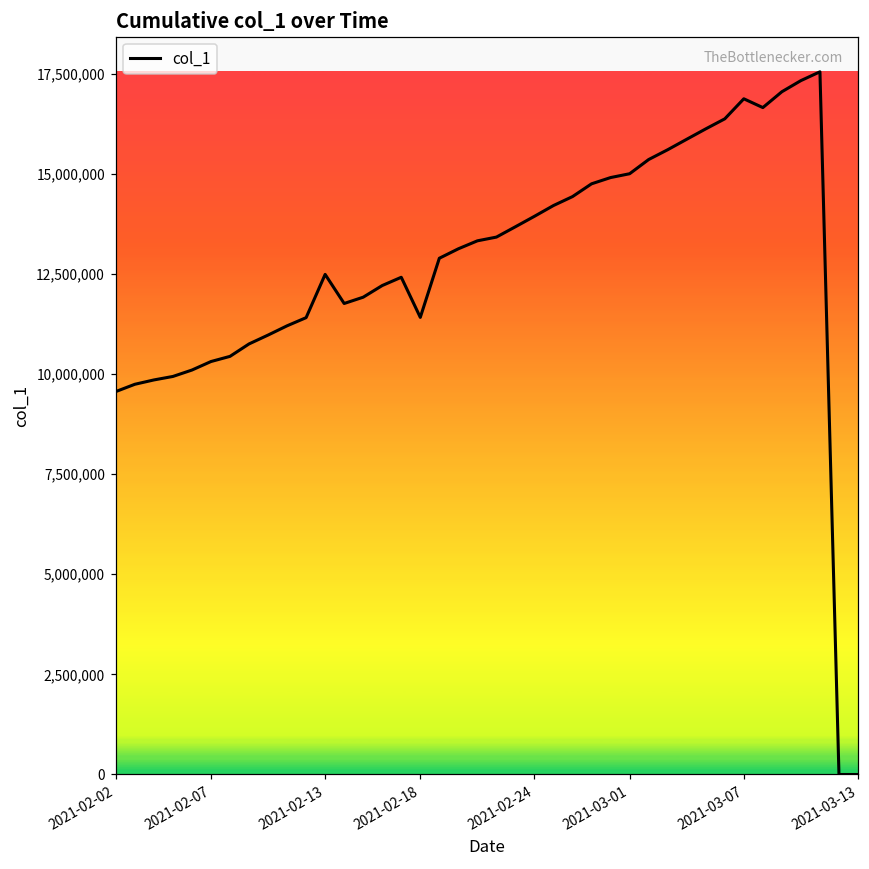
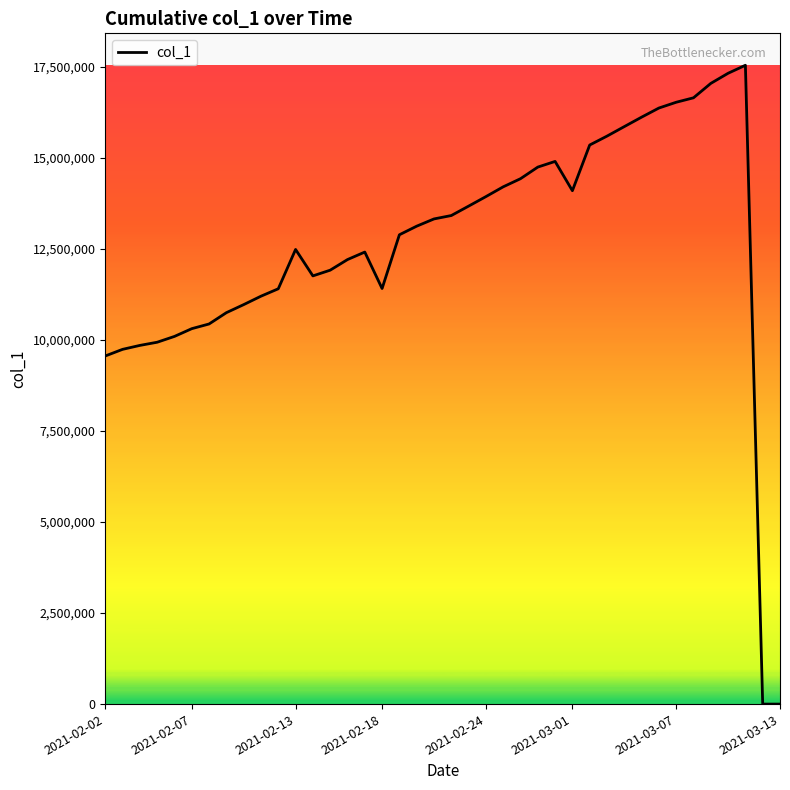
2021-03-01: 15,000,000 -> 14,100,000
2021-03-07: 16,900,000 -> 16,500,000
